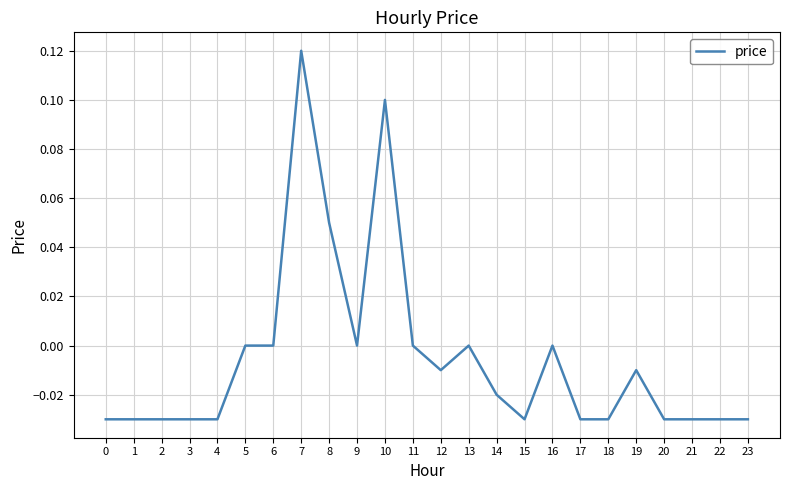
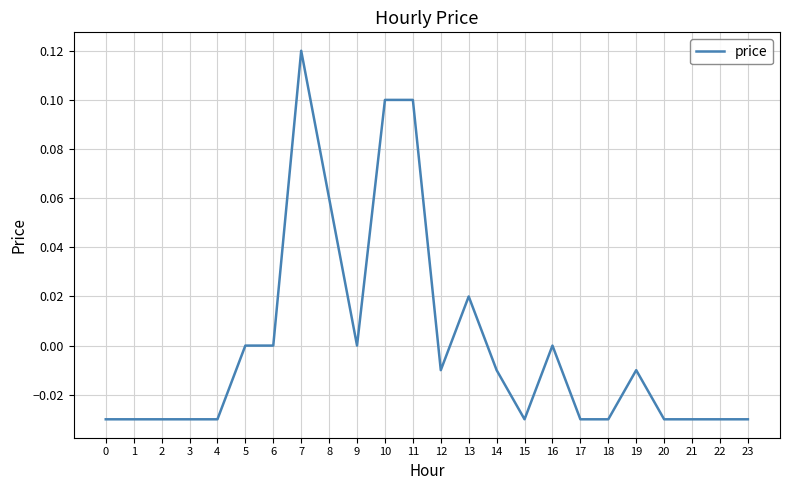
8: 0.05 -> 0.06
11: 0.0 -> 0.1
13: 0.00 -> 0.02
14: -0.02 -> -0.01
